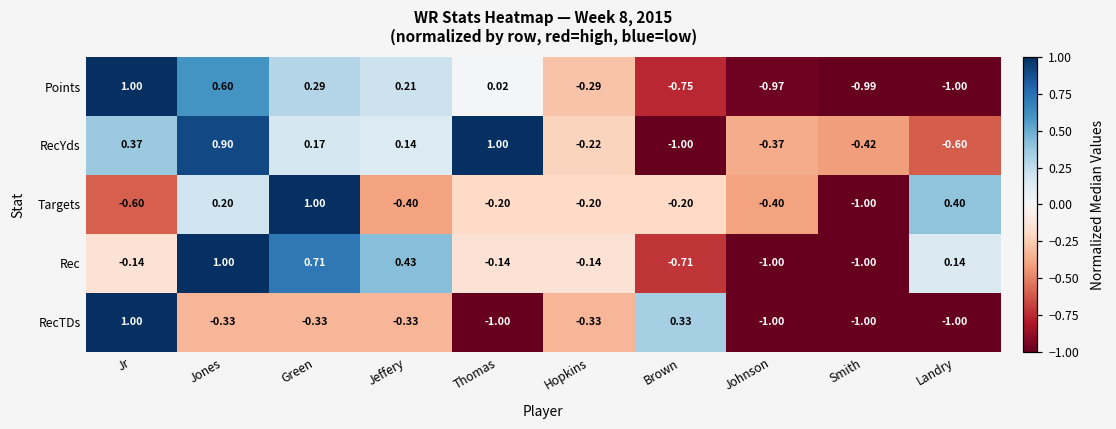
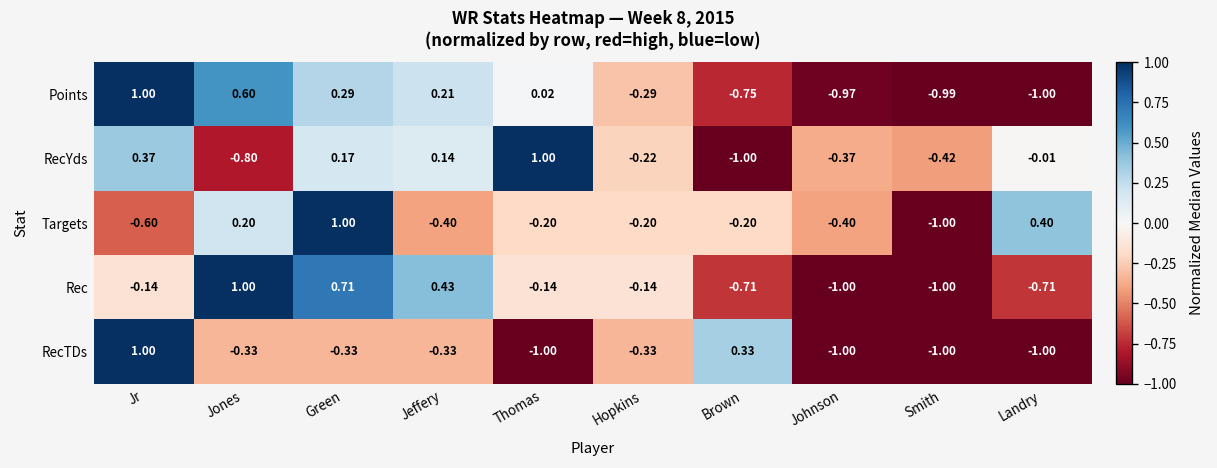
RecYds, Jones: 0.90 -> -0.80
RecYds, Landry: -0.60 -> -0.01
Rec, Landry: 0.14 -> -0.71
